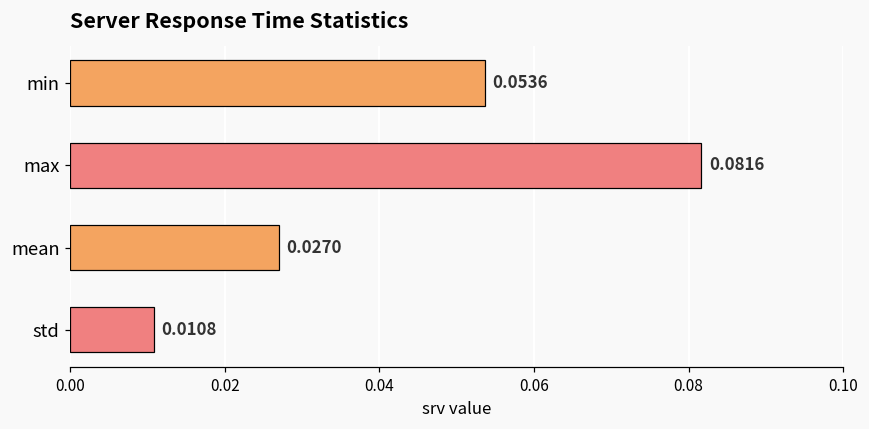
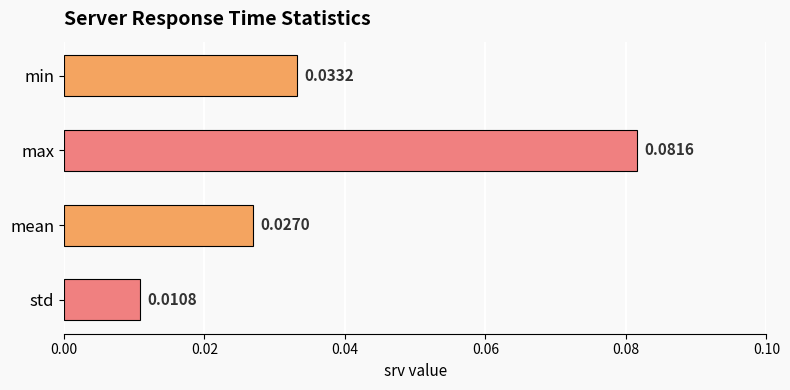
min: 0.0536 -> 0.0332
